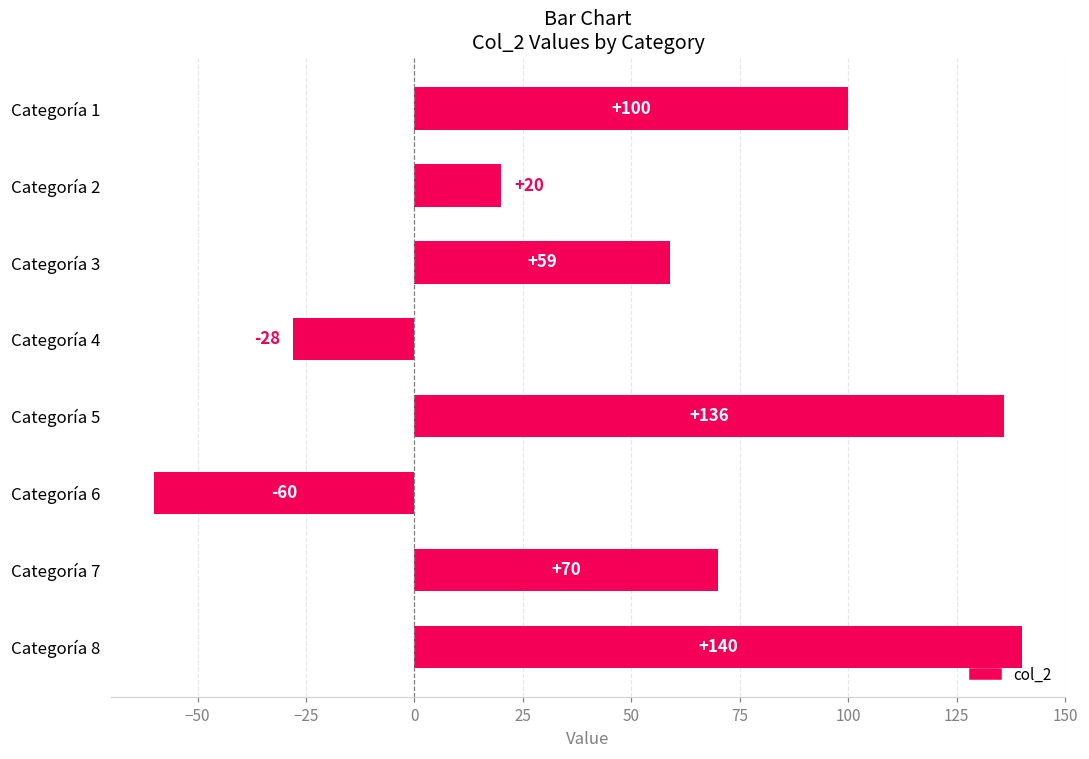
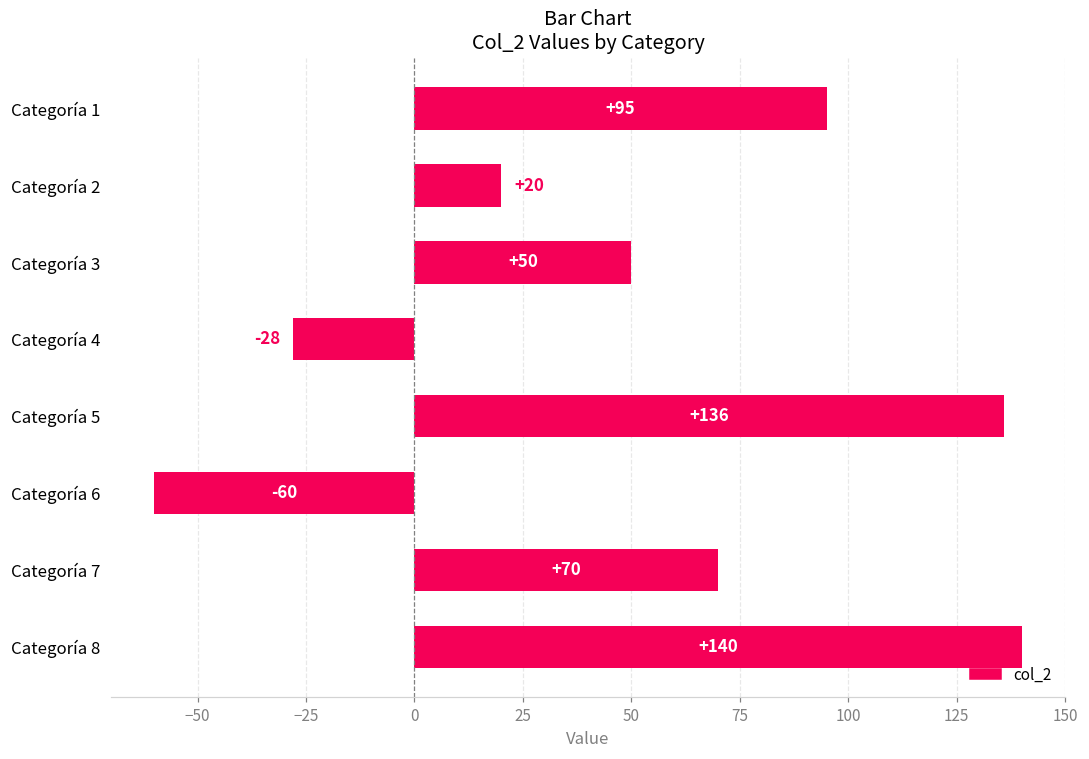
Categoría 1: +100 -> +95
Categoría 3: +59 -> +50
